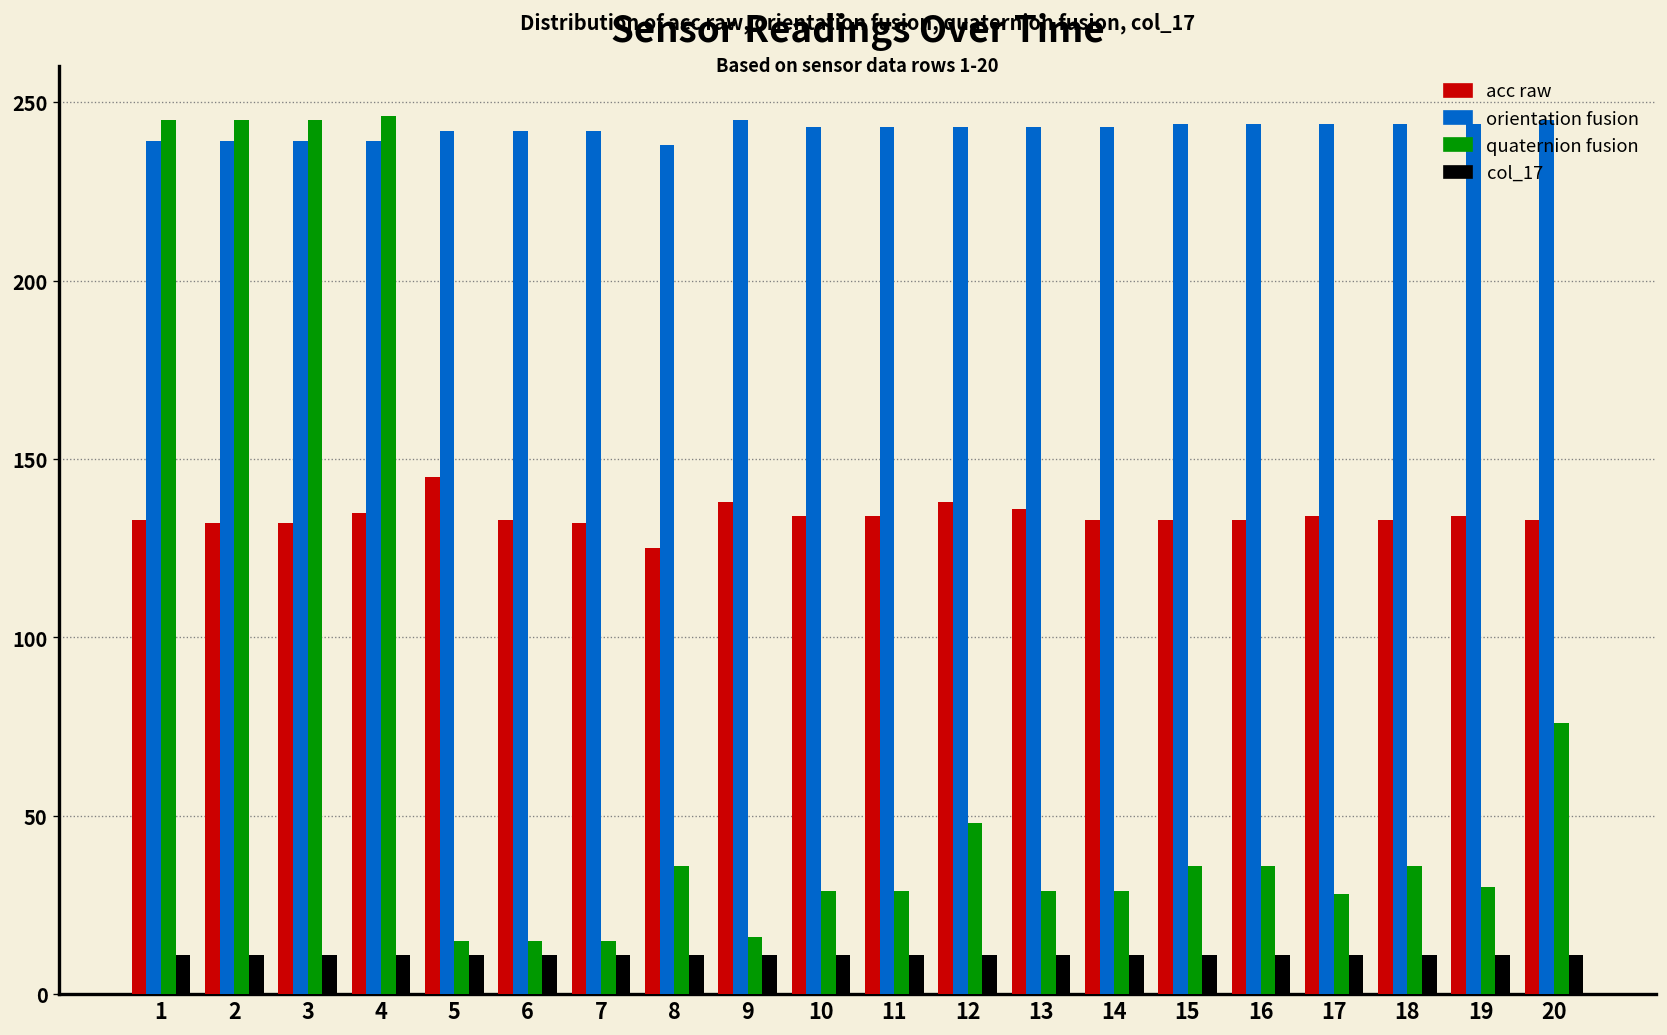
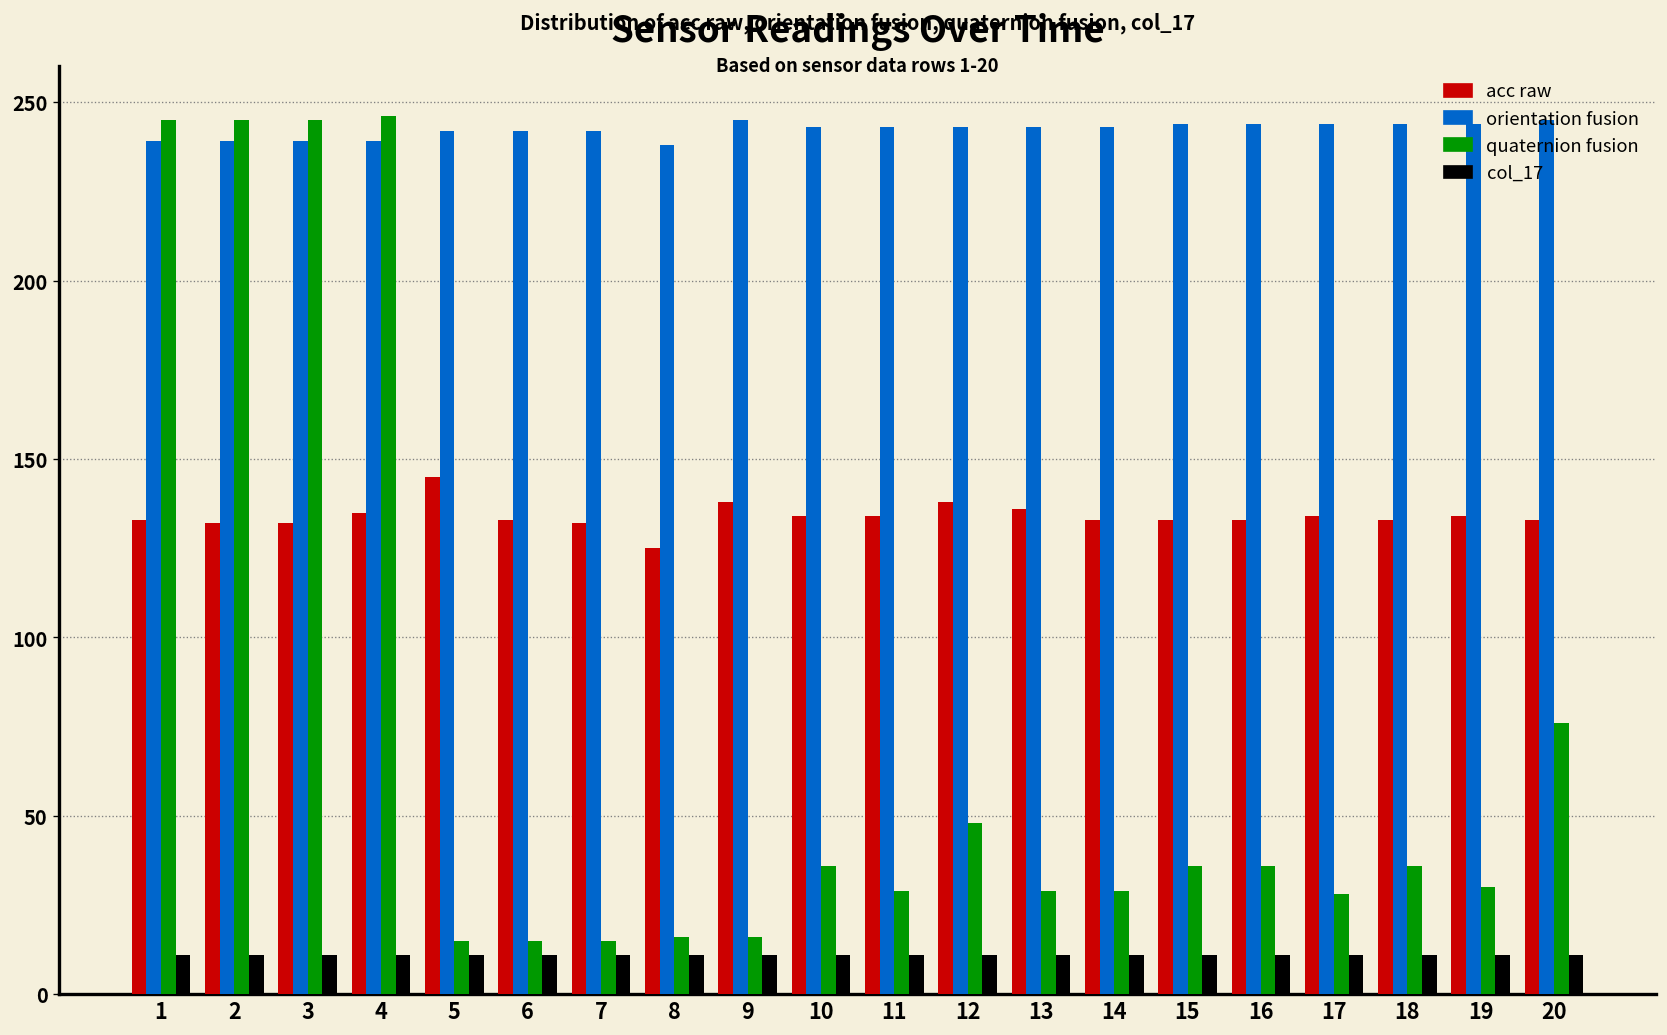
quaternion fusion, 8: 36 -> 16
quaternion fusion, 10: 29 -> 36
